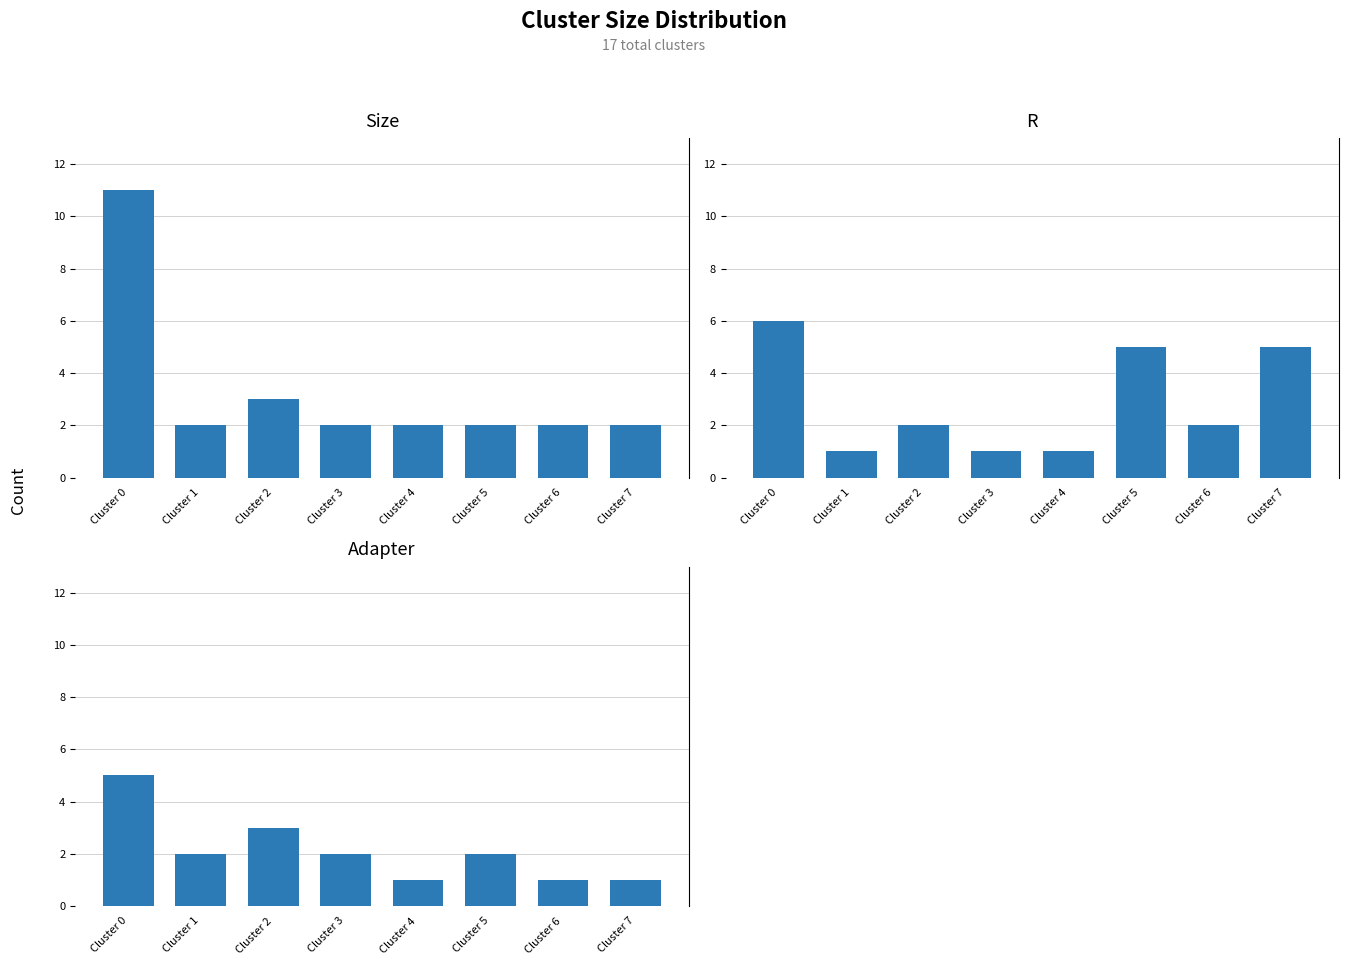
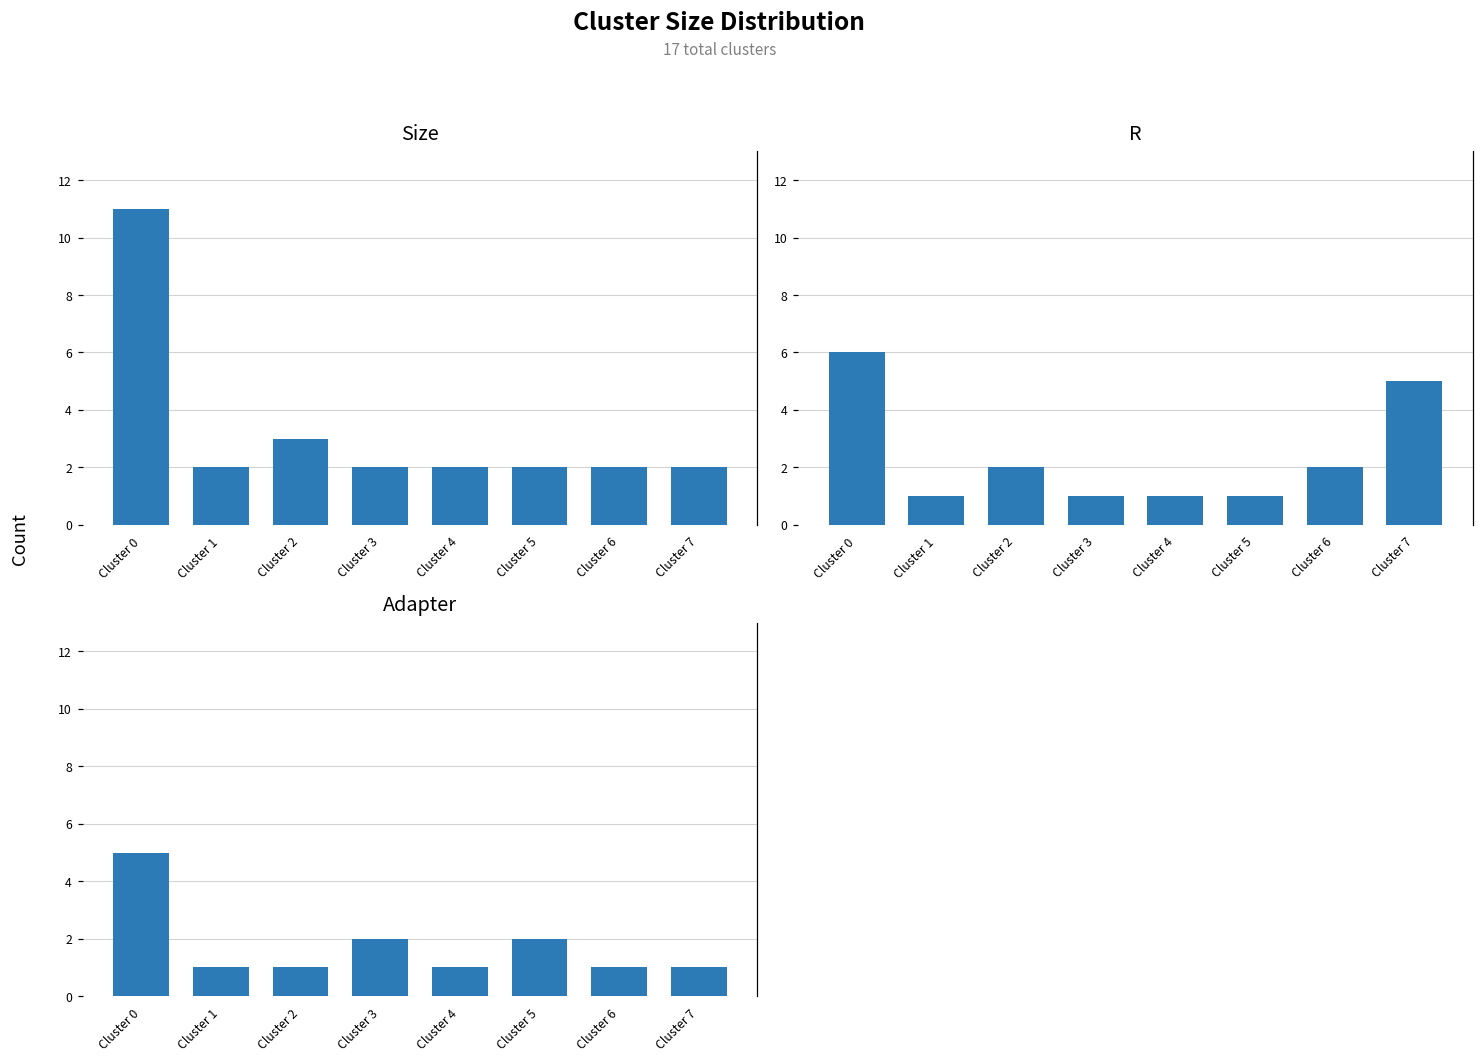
R, Cluster 5: 5 -> 1
Adapter, Cluster 1: 2 -> 1
Adapter, Cluster 2: 3 -> 1
